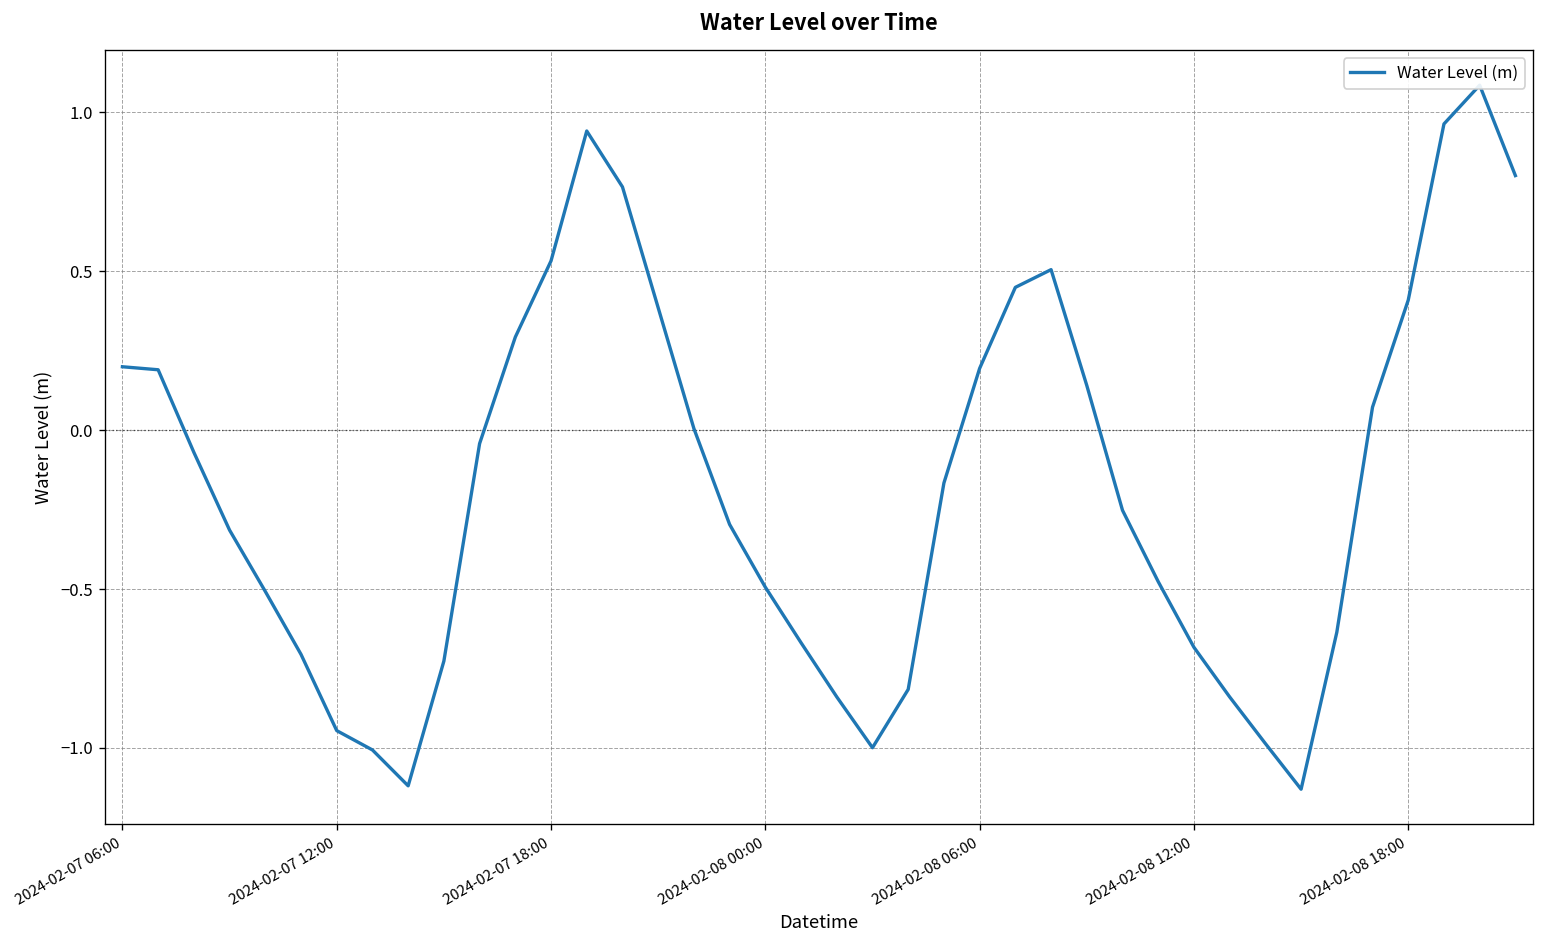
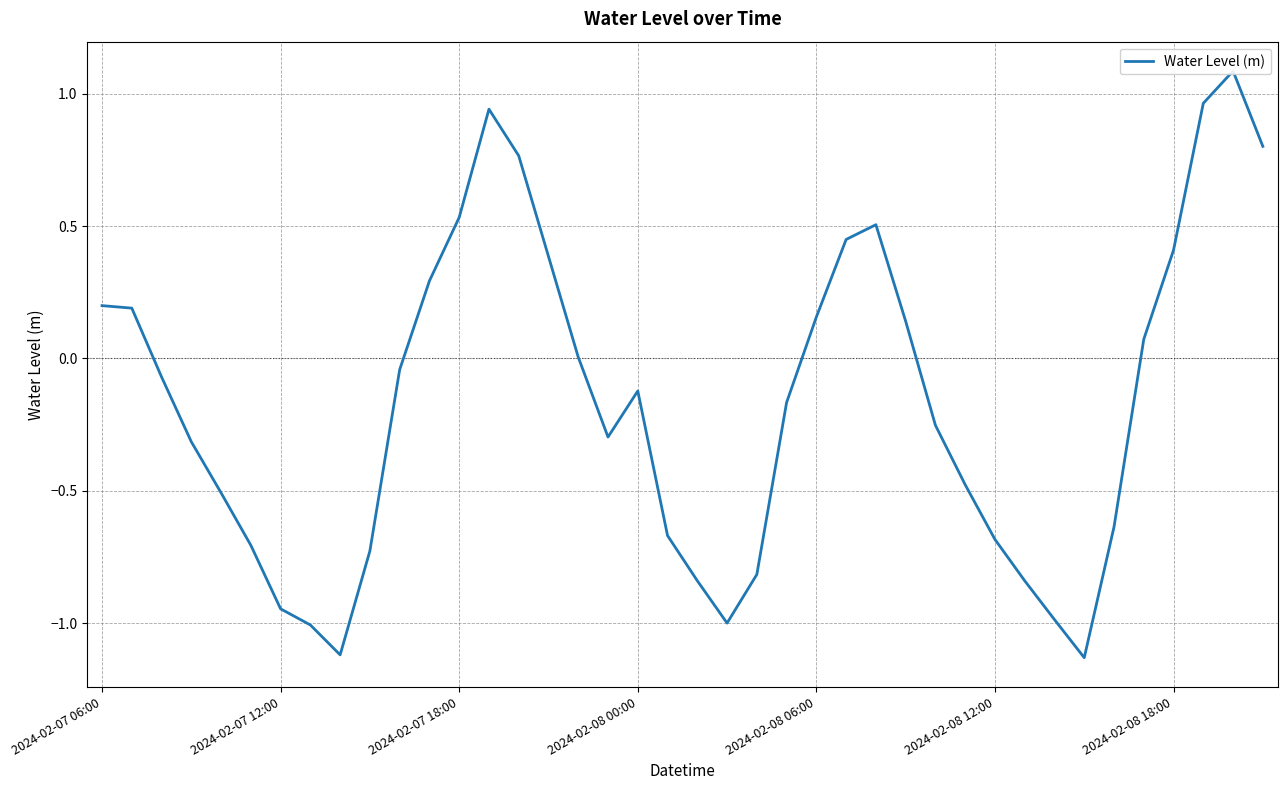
2024-02-08 00:00: -0.49 -> -0.12
2024-02-08 06:00: 0.19 -> 0.16
